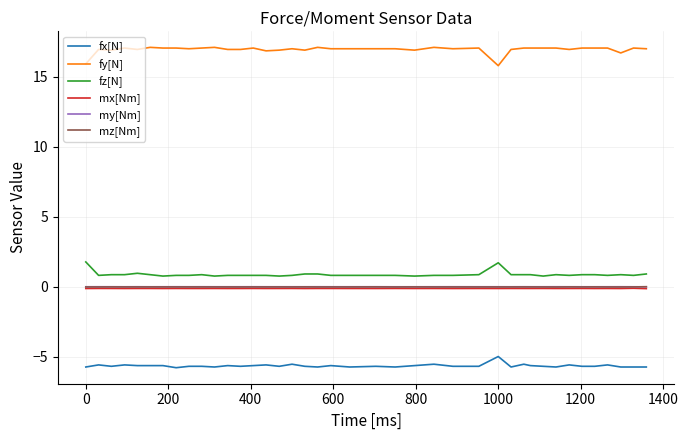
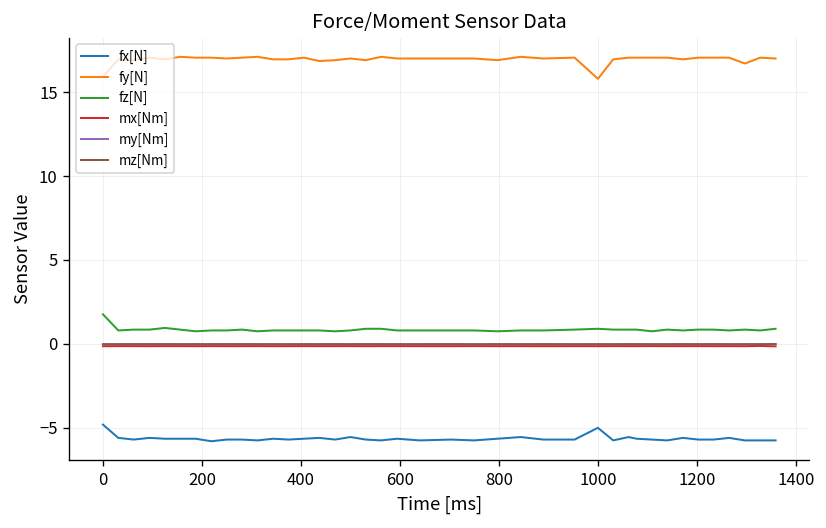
fx[N], 0: -5.8 -> -4.8
fz[N], 1000: 1.7 -> 0.9
